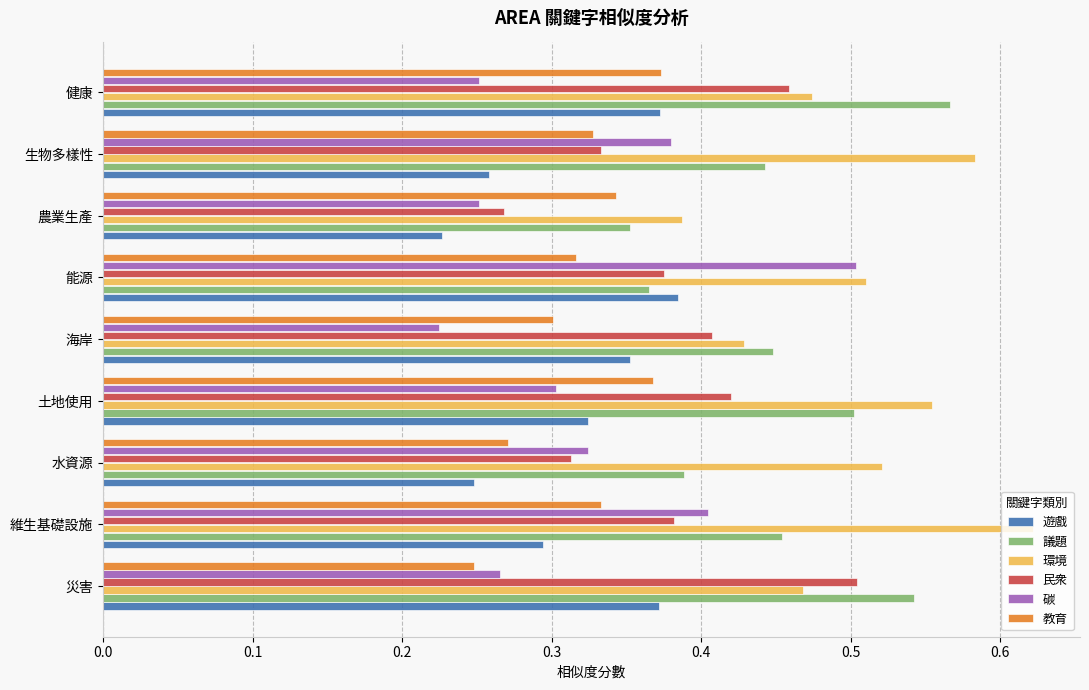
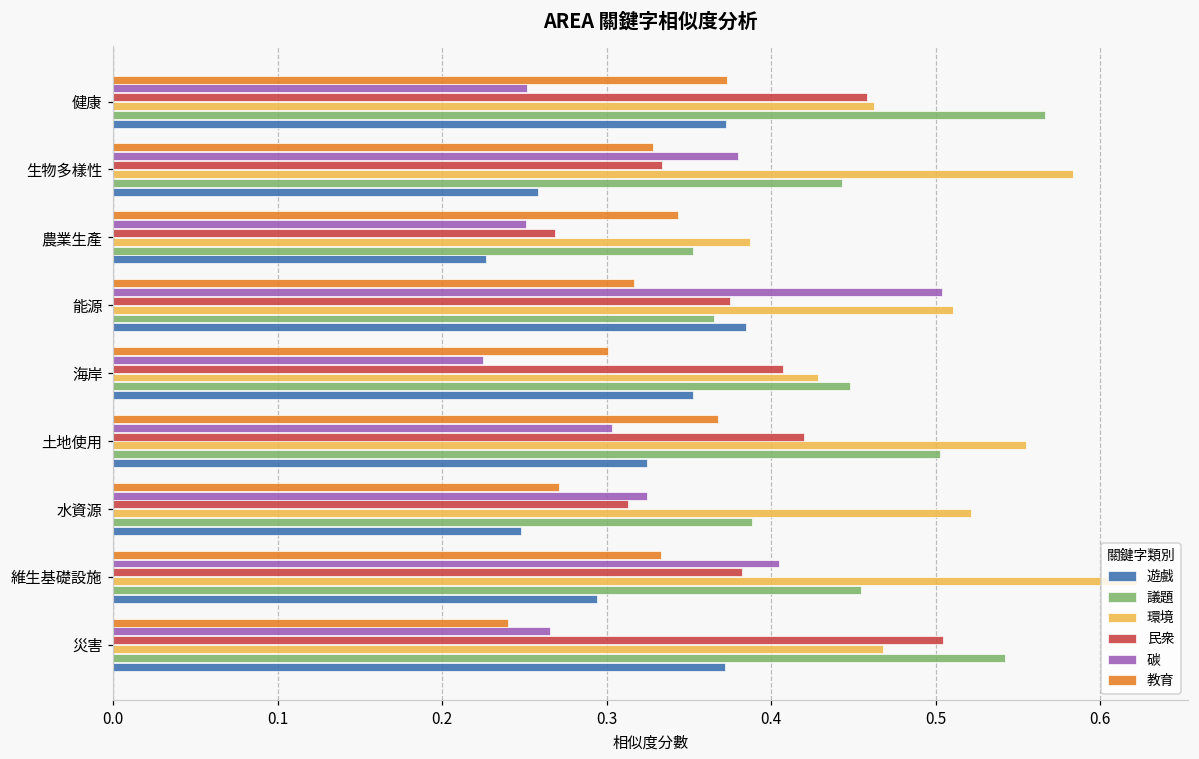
環境, 健康: 0.474 -> 0.462
教育, 災害: 0.248 -> 0.240
